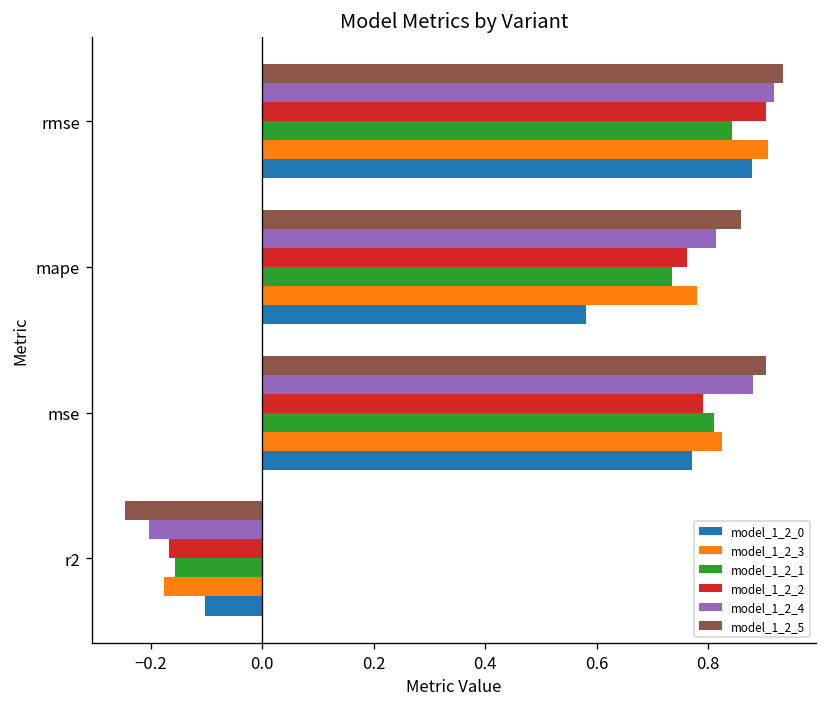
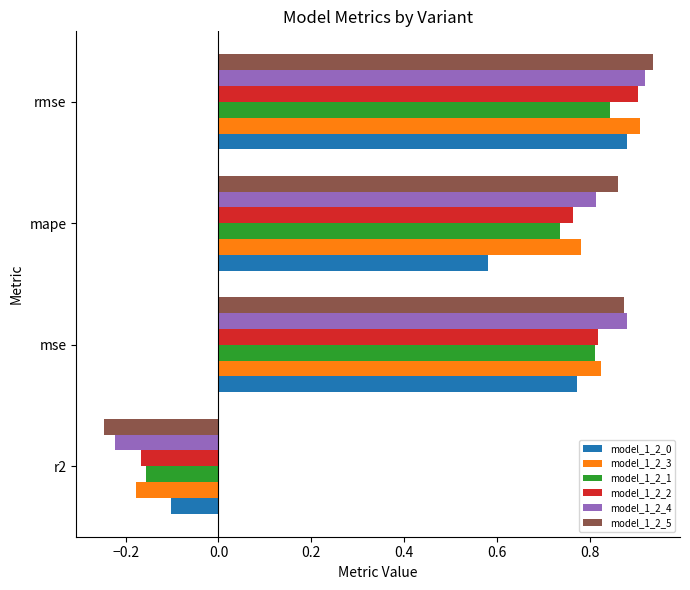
model_1_2_5, mse: 0.90 -> 0.87
model_1_2_2, mse: 0.79 -> 0.82
model_1_2_4, r2: -0.20 -> -0.22
